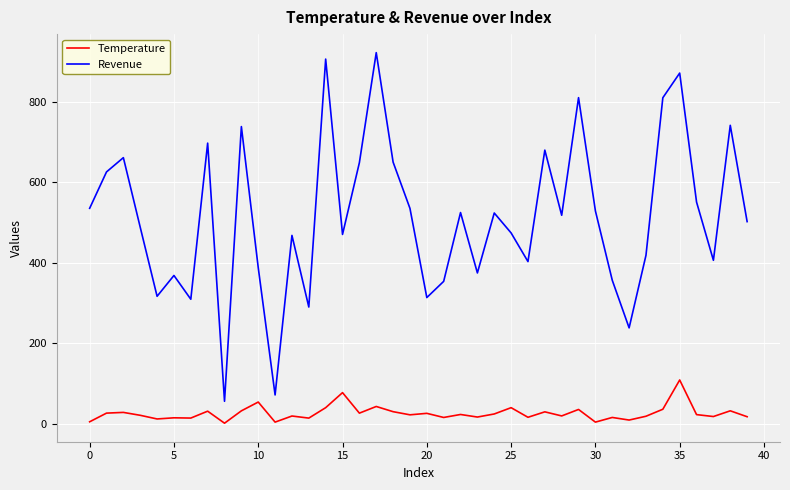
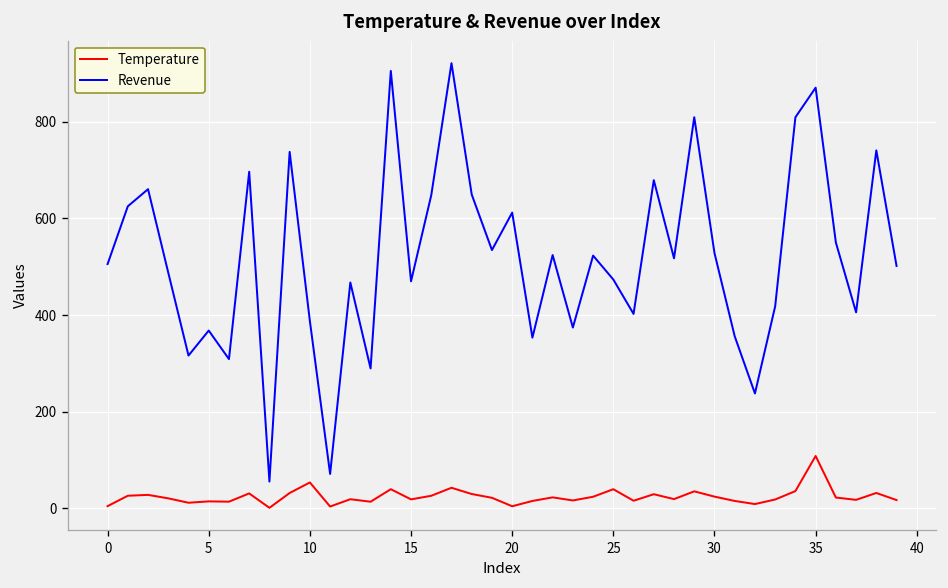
Revenue, 0: 530 -> 510
Temperature, 15: 80 -> 20
Temperature, 20: 30 -> 0
Revenue, 20: 310 -> 610
Temperature, 30: 0 -> 20
